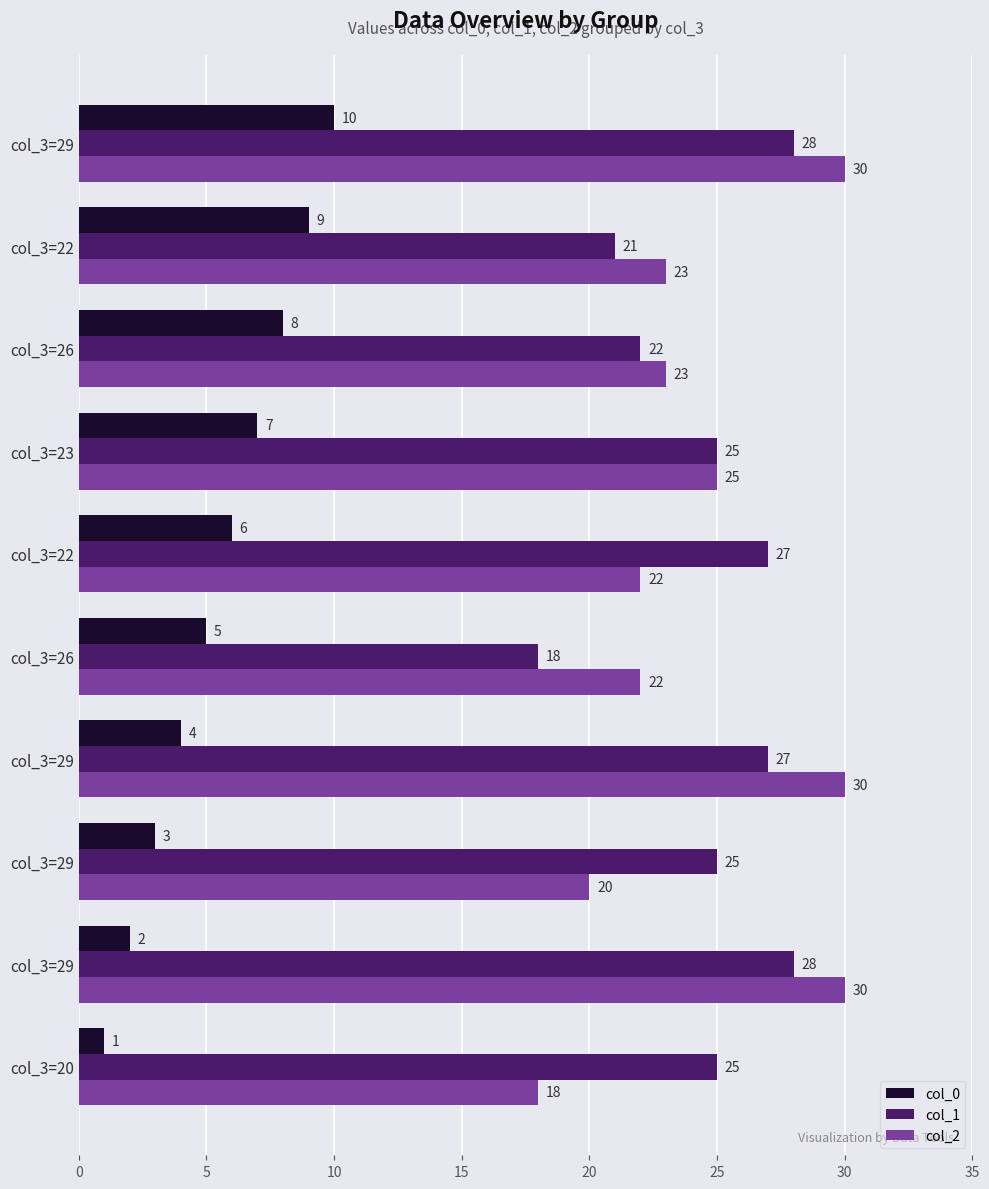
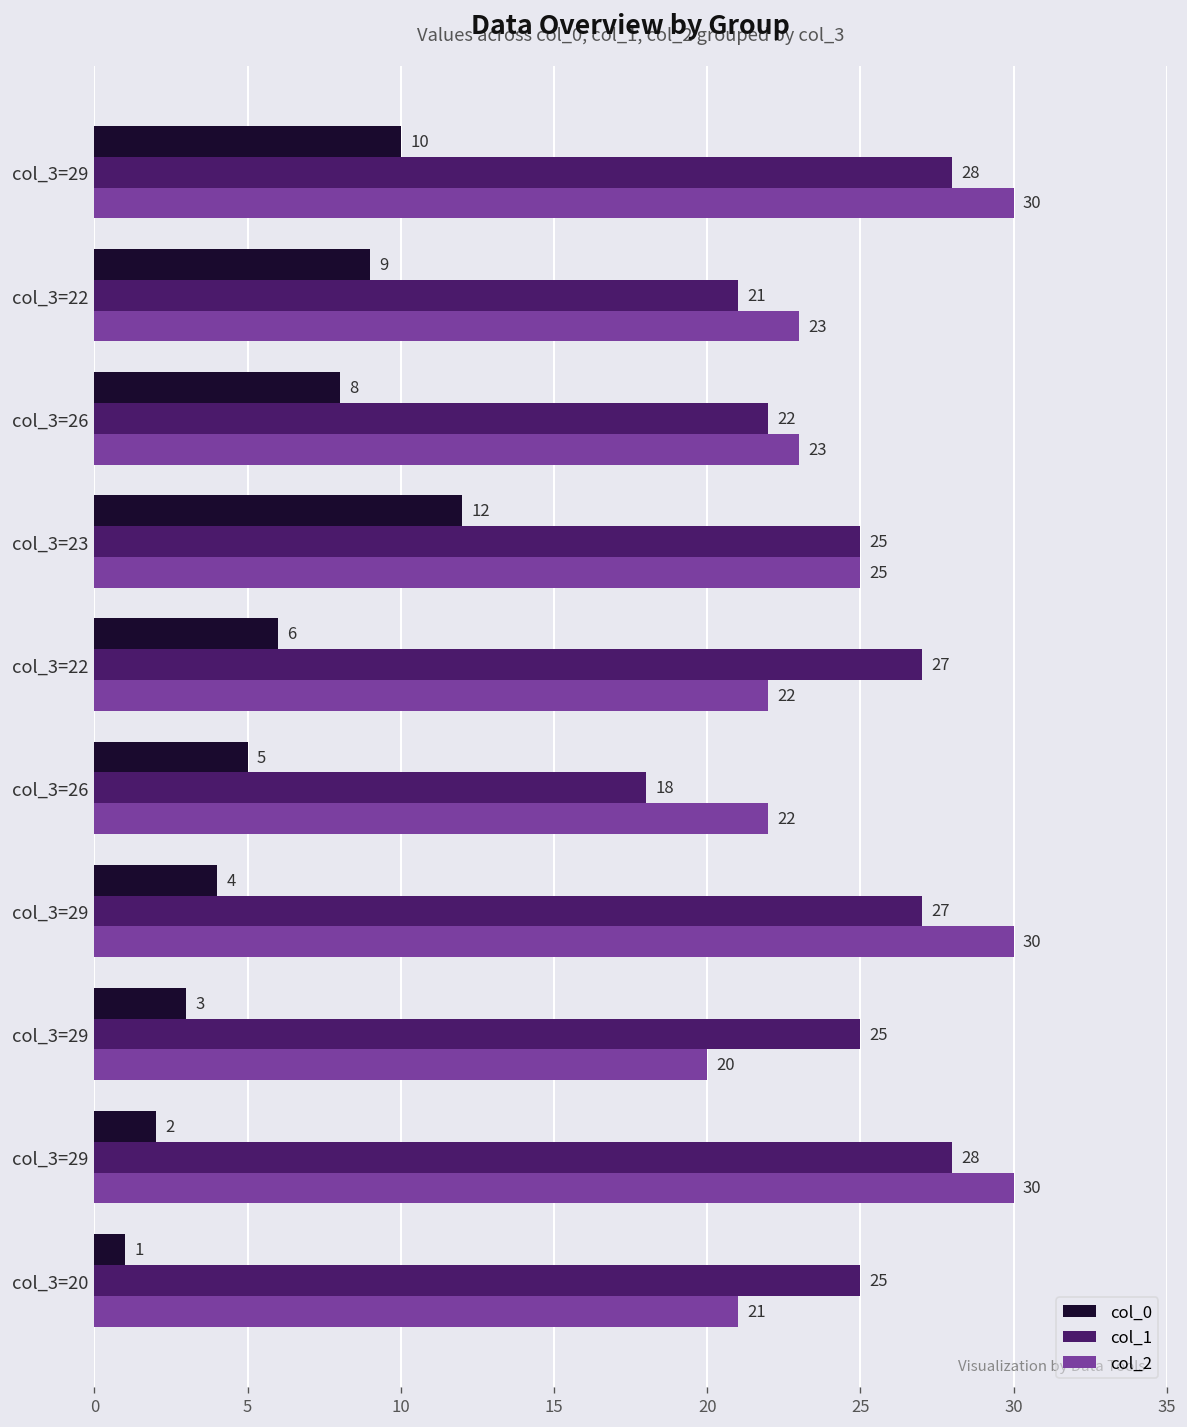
col_0, col_3=23: 7 -> 12
col_2, col_3=20: 18 -> 21
